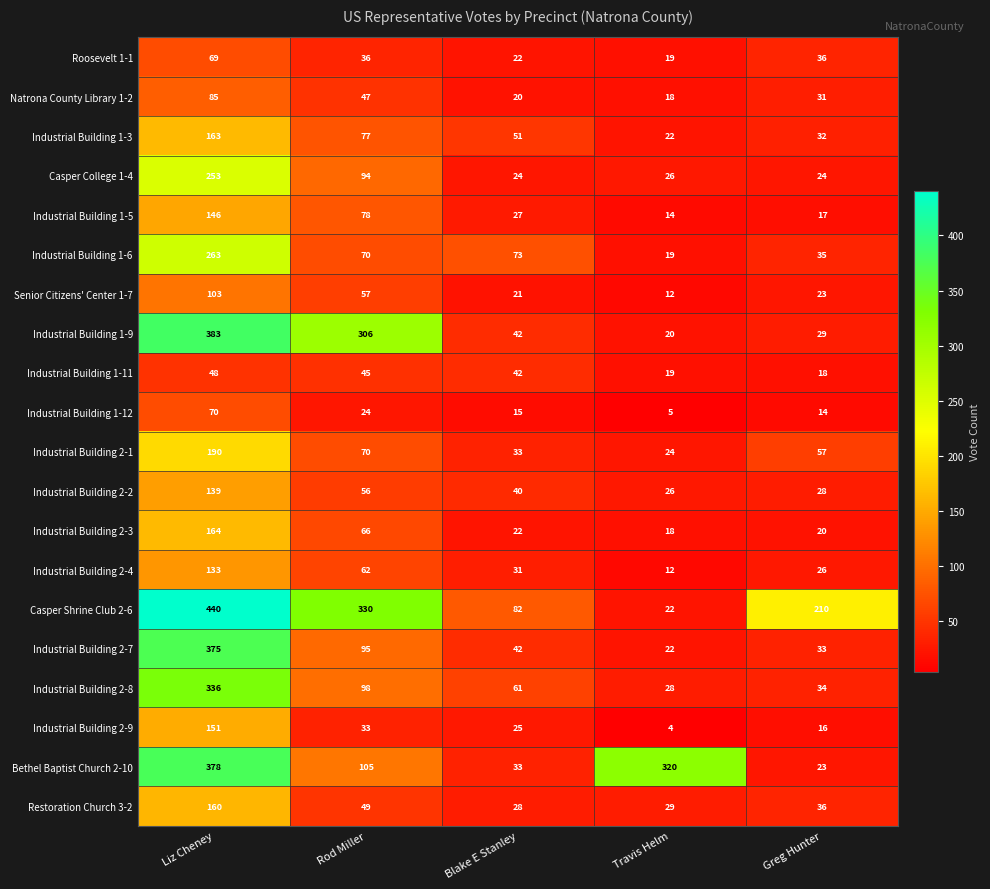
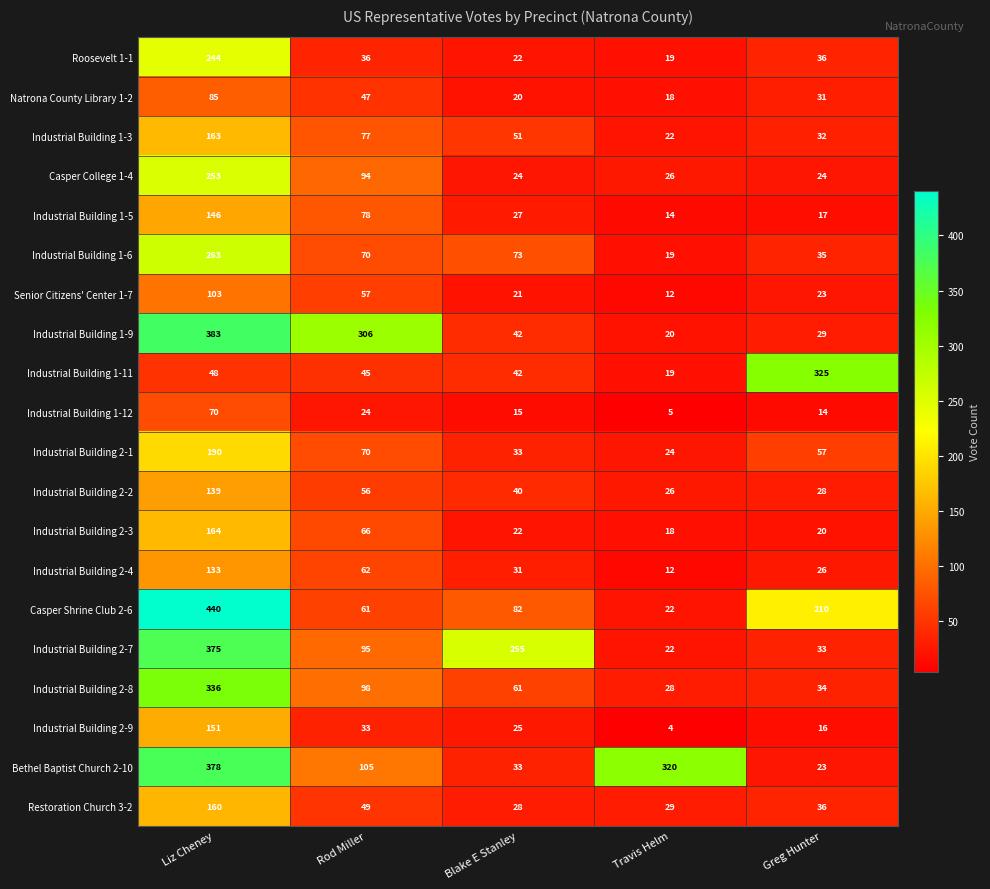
Roosevelt 1-1, Liz Cheney: 69 -> 244
Industrial Building 1-11, Greg Hunter: 18 -> 325
Casper Shrine Club 2-6, Rod Miller: 330 -> 61
Industrial Building 2-7, Blake E Stanley: 42 -> 255
